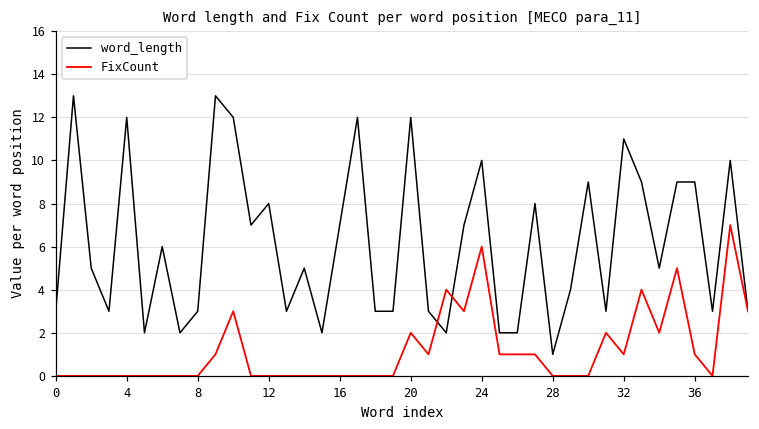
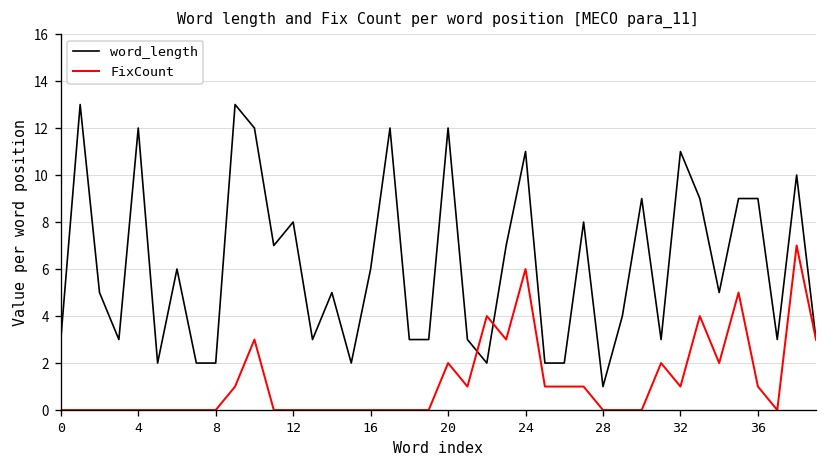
word_length, 8: 3 -> 2
word_length, 16: 7 -> 6
word_length, 24: 10 -> 11
